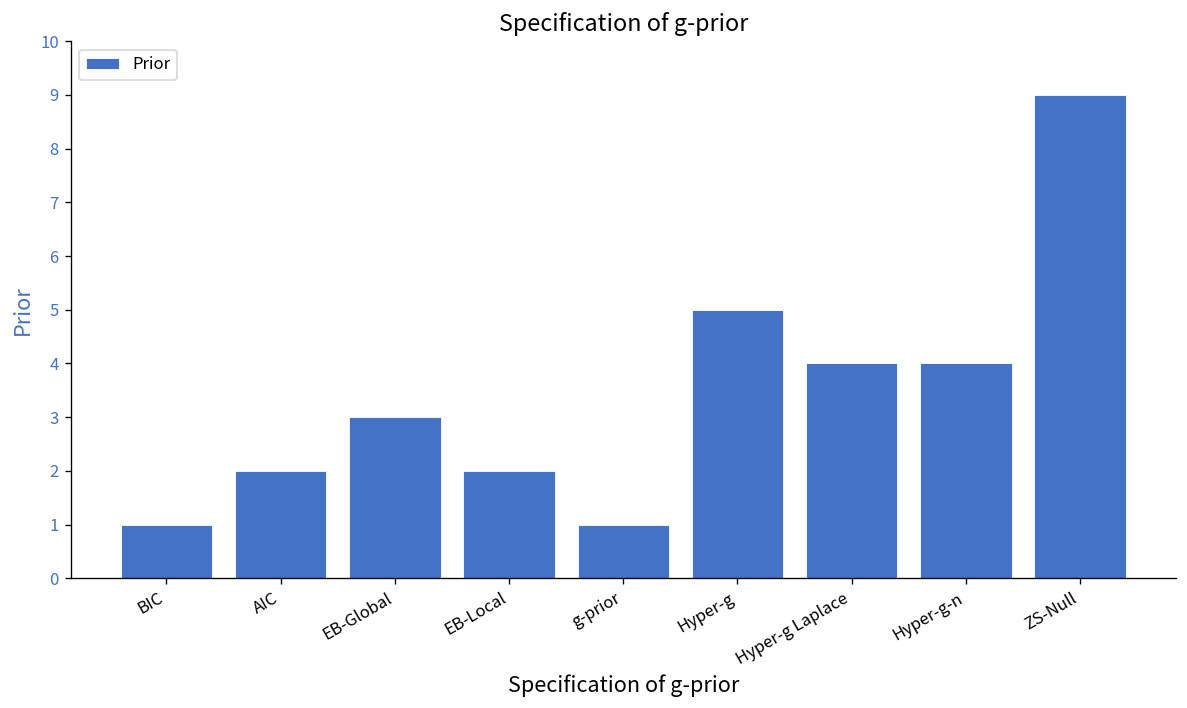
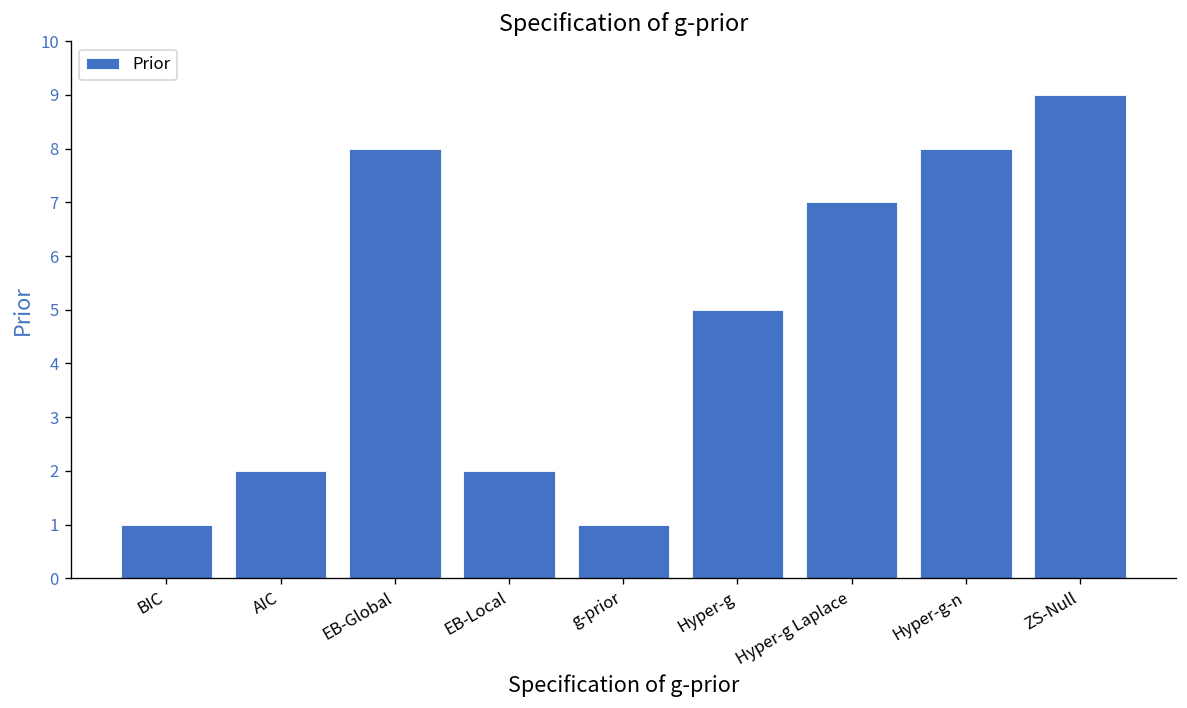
EB-Global: 3 -> 8
Hyper-g Laplace: 4 -> 7
Hyper-g-n: 4 -> 8
